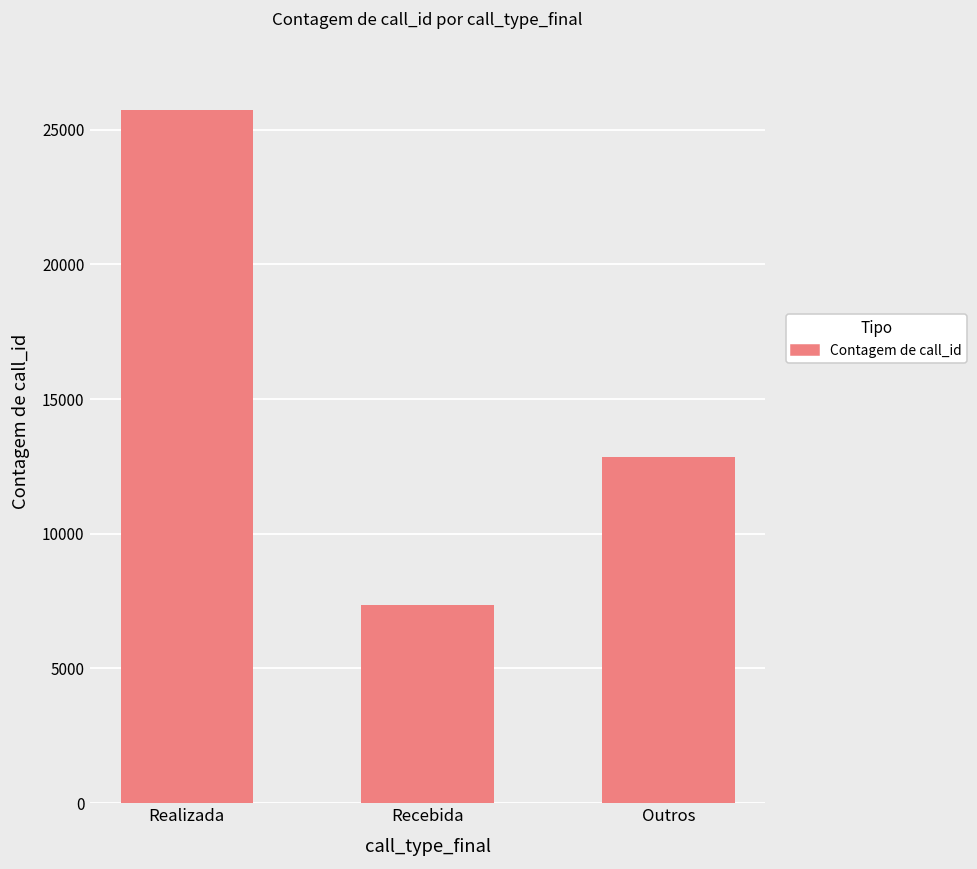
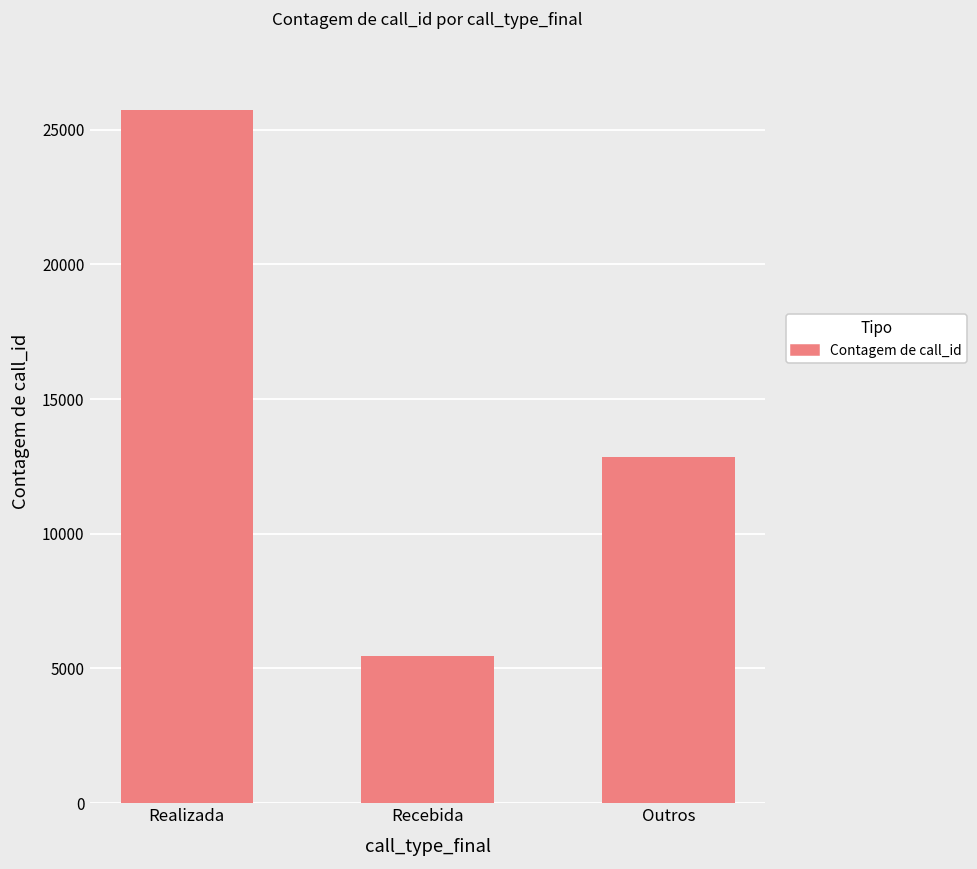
Recebida: 7400 -> 5500
